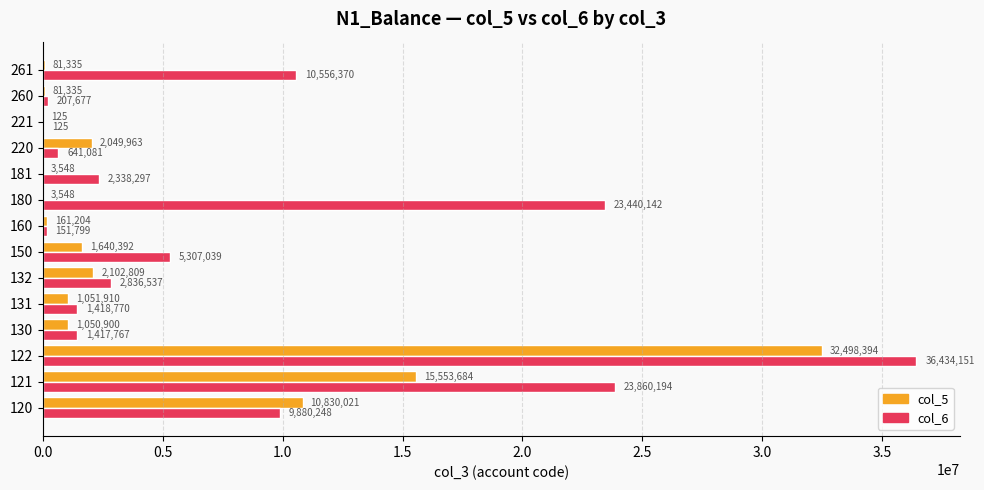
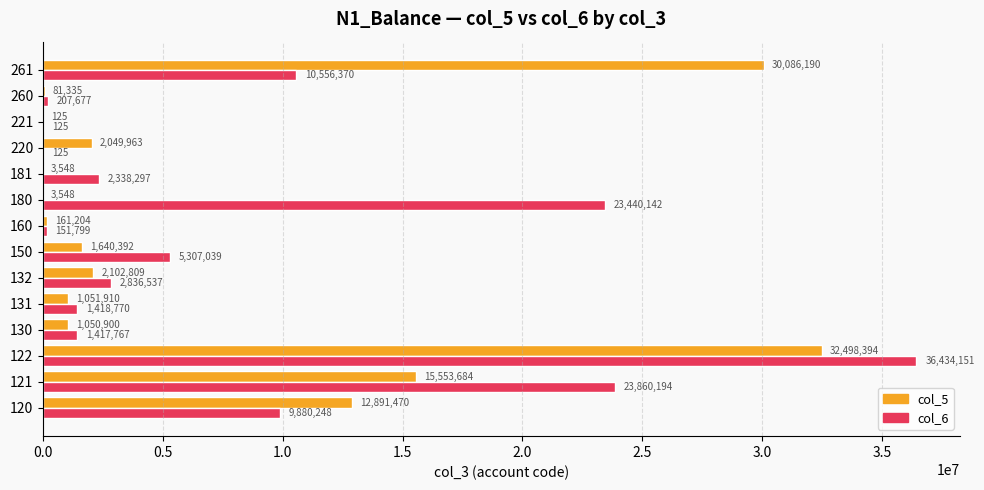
col_5, 261: 81,335 -> 30,086,190
col_6, 220: 641,081 -> 125
col_5, 120: 10,830,021 -> 12,891,470
